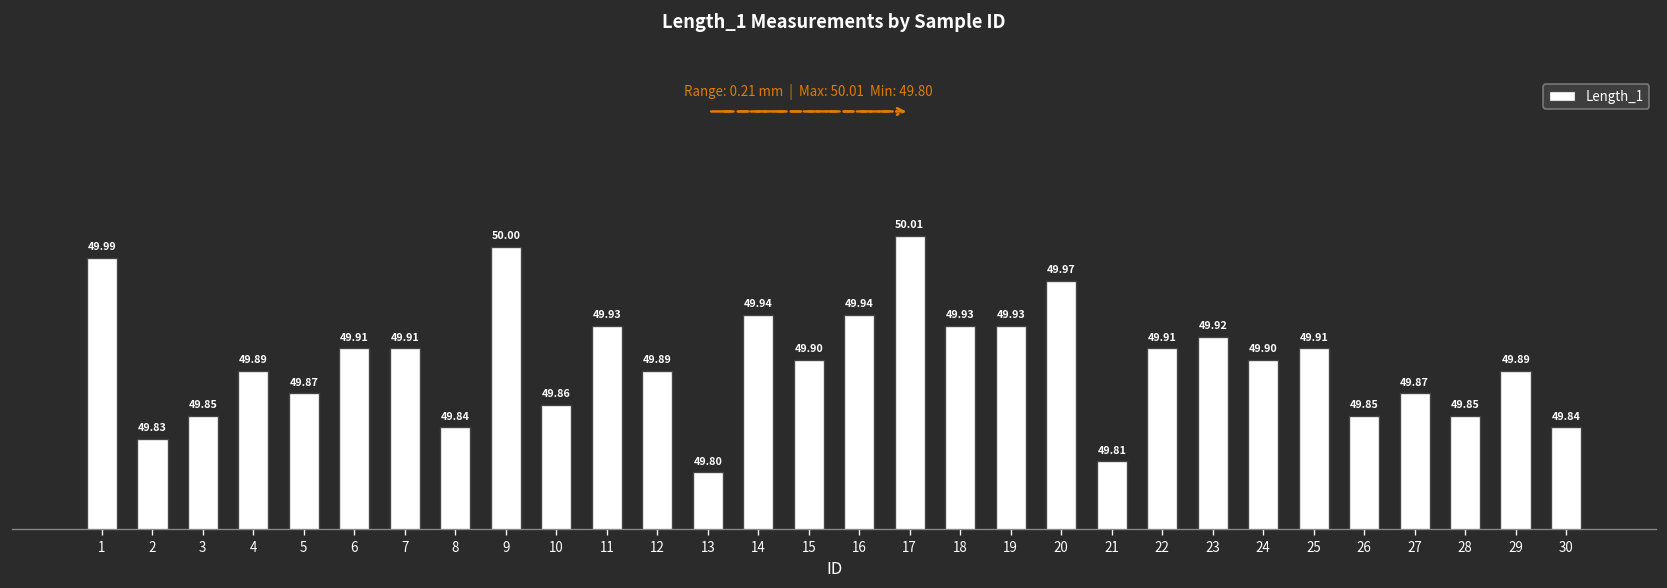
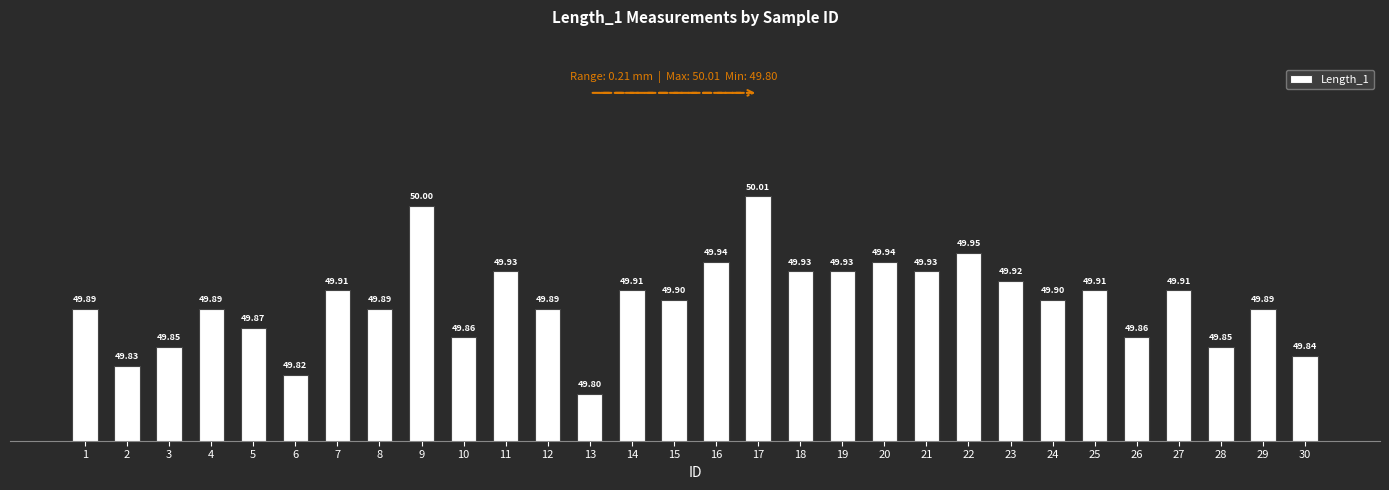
1: 49.99 -> 49.89
6: 49.91 -> 49.82
8: 49.84 -> 49.89
14: 49.94 -> 49.91
20: 49.97 -> 49.94
21: 49.81 -> 49.93
22: 49.91 -> 49.95
26: 49.85 -> 49.86
27: 49.87 -> 49.91
